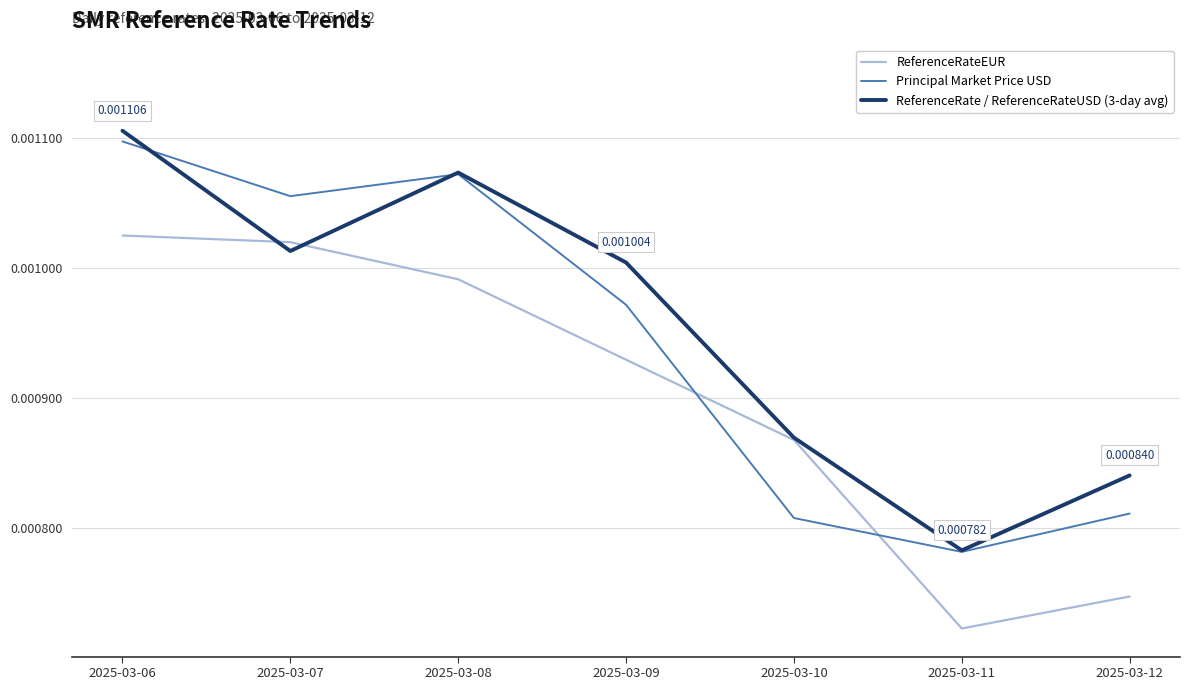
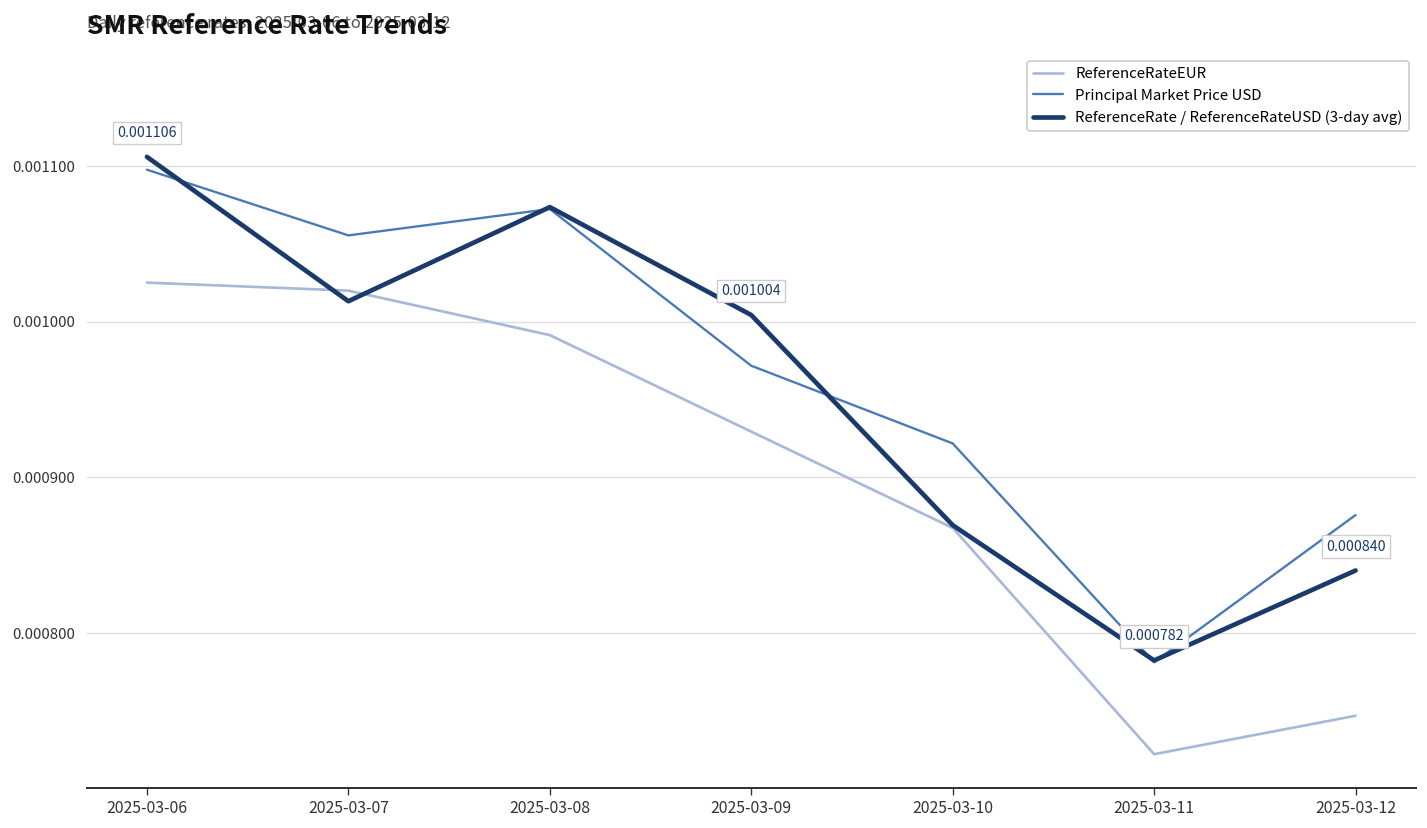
Principal Market Price USD, 2025-03-10: 0.000807 -> 0.000922
Principal Market Price USD, 2025-03-12: 0.000811 -> 0.000876
